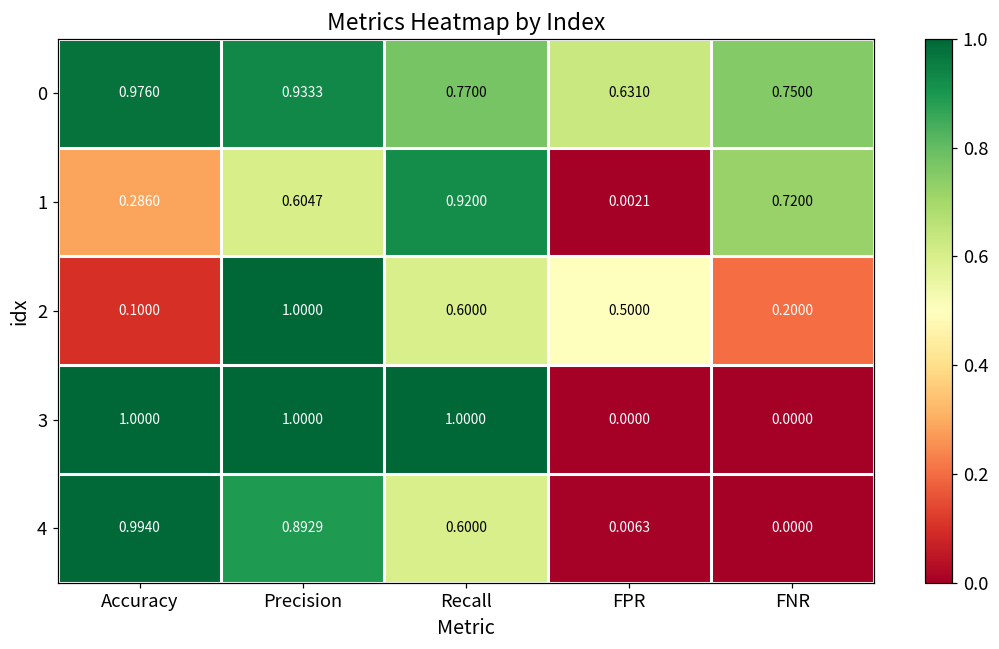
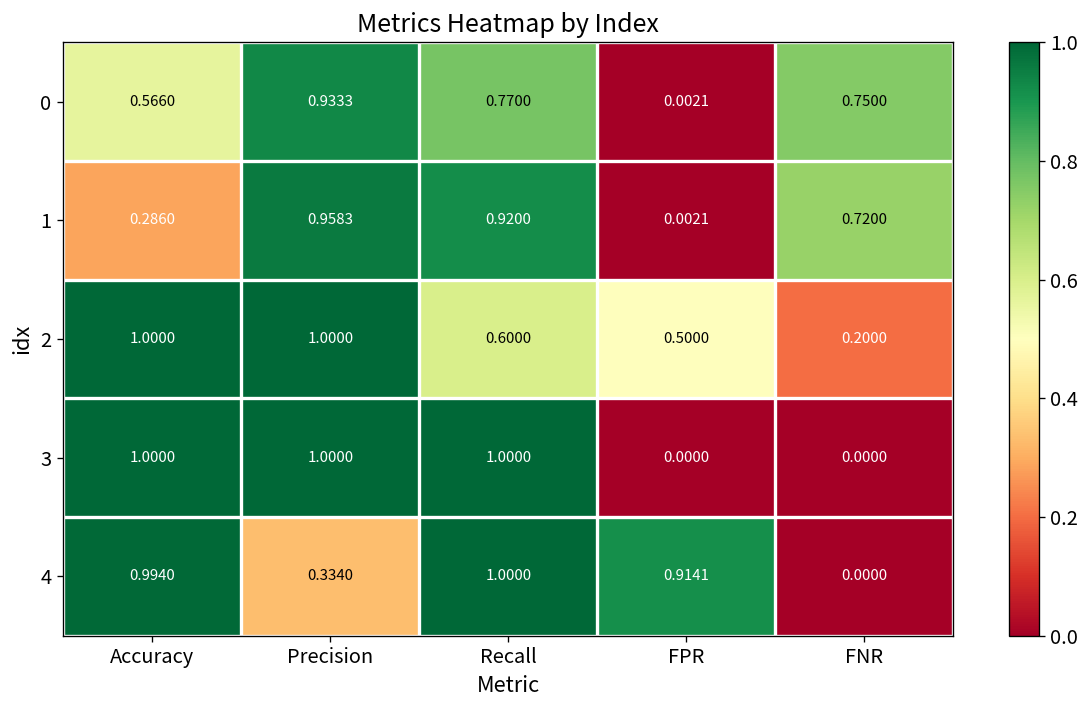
0, Accuracy: 0.9760 -> 0.5660
0, FPR: 0.6310 -> 0.0021
1, Precision: 0.6047 -> 0.9583
2, Accuracy: 0.1000 -> 1.0000
4, Precision: 0.8929 -> 0.3340
4, Recall: 0.6000 -> 1.0000
4, FPR: 0.0063 -> 0.9141
